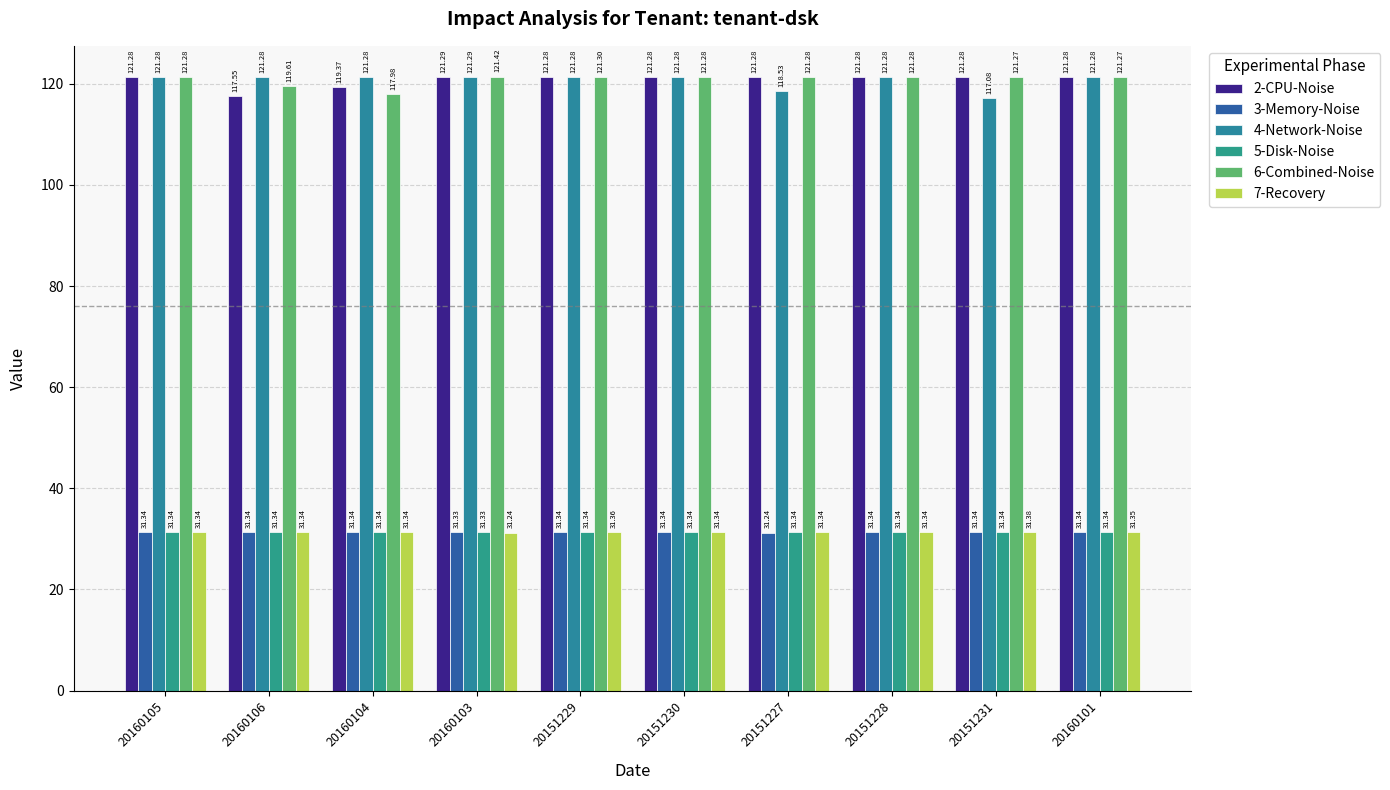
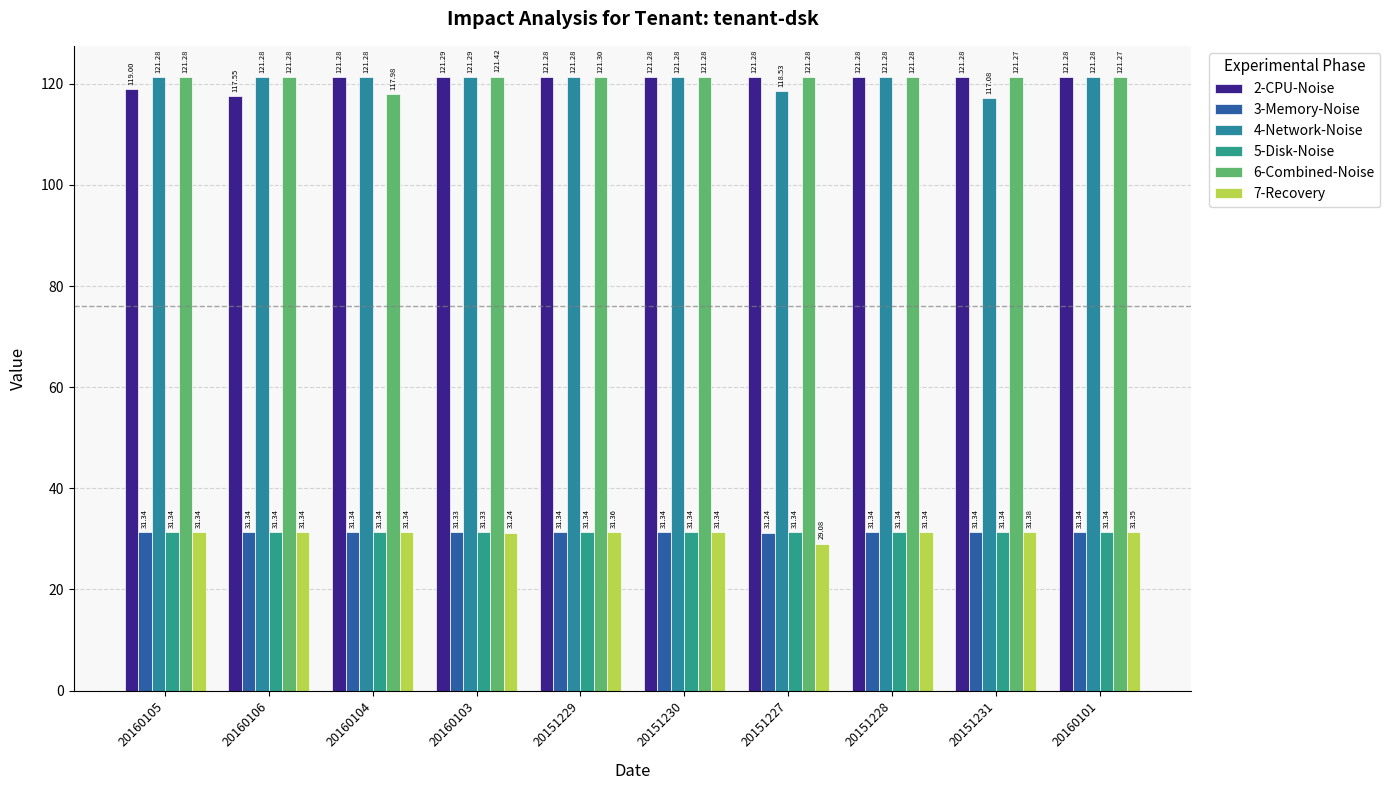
2-CPU-Noise, 20160105: 121.28 -> 119.00
6-Combined-Noise, 20160106: 119.61 -> 121.28
2-CPU-Noise, 20160104: 119.37 -> 121.28
7-Recovery, 20151227: 31.34 -> 29.08
